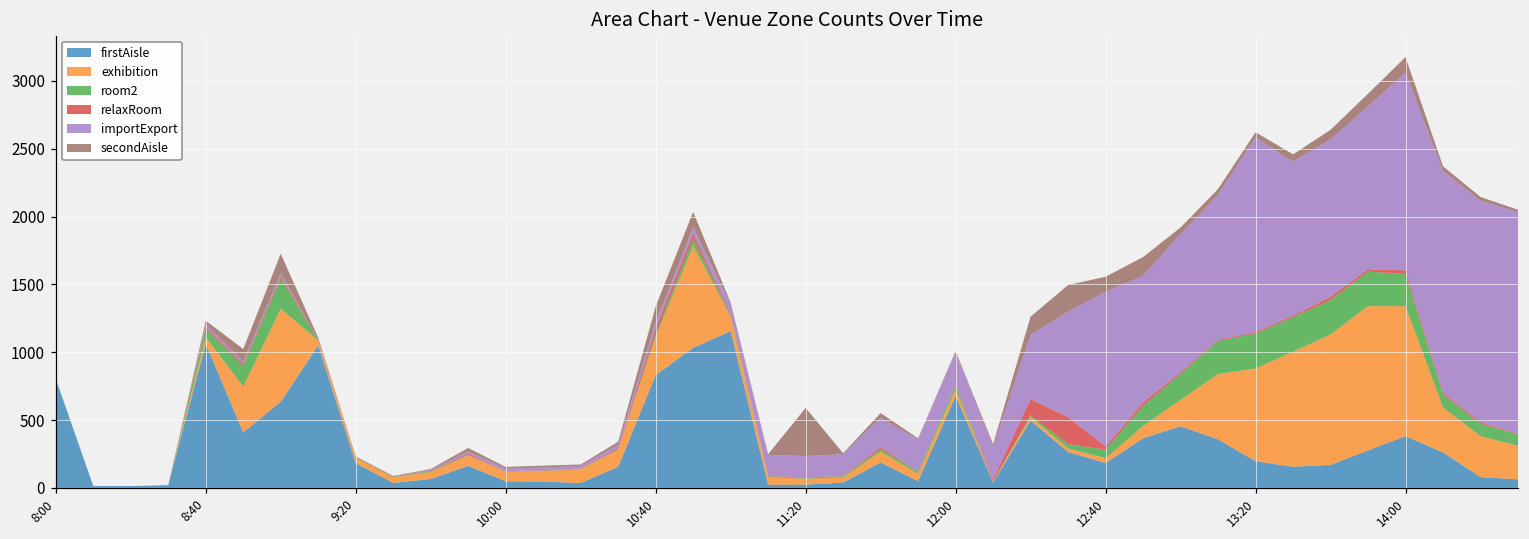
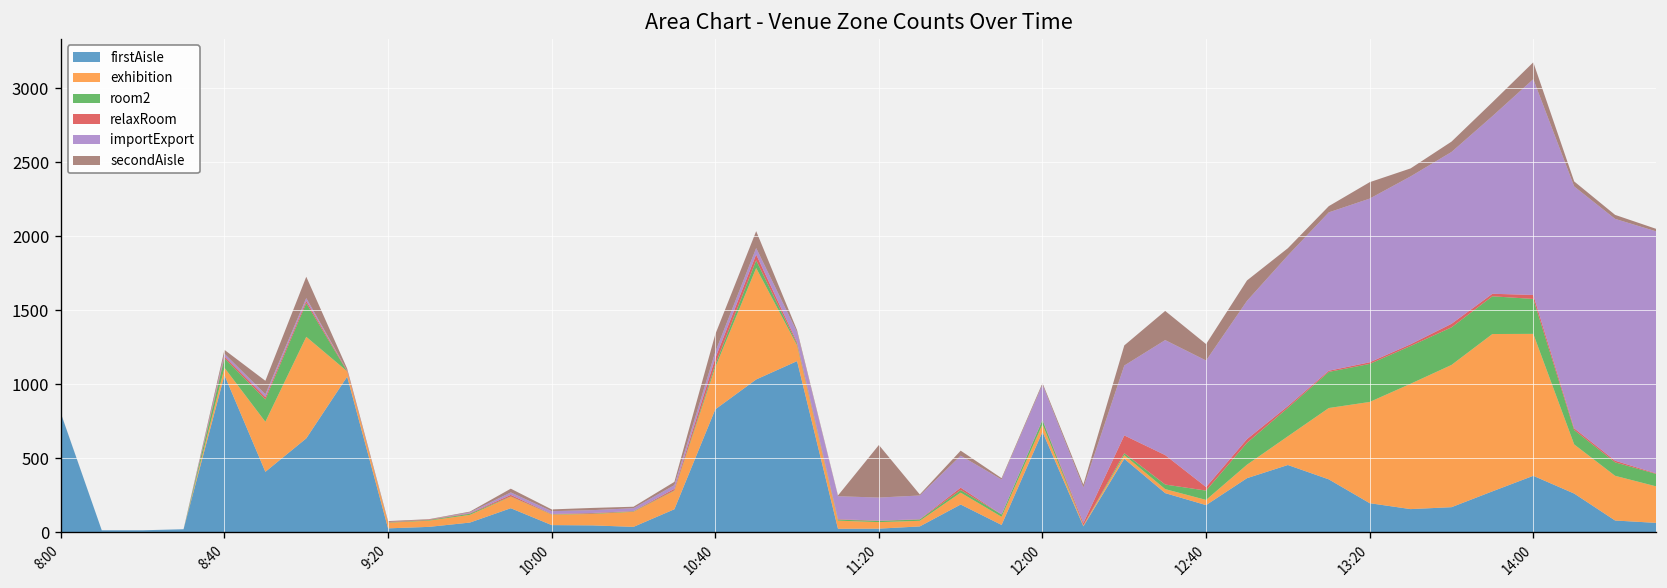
firstAisle, 9:20: 180 -> 30
importExport, 12:40: 1140 -> 860
importExport, 13:20: 1440 -> 1110
secondAisle, 13:20: 40 -> 110
